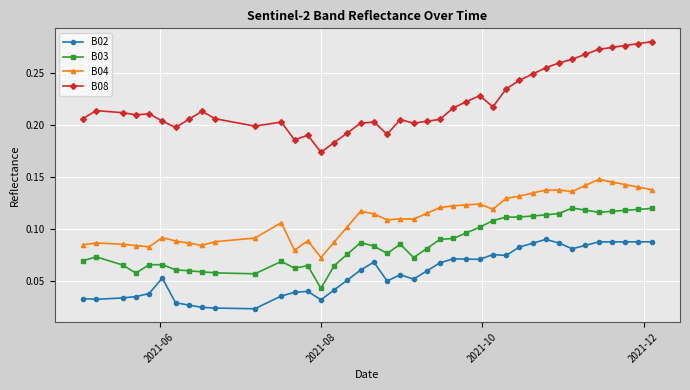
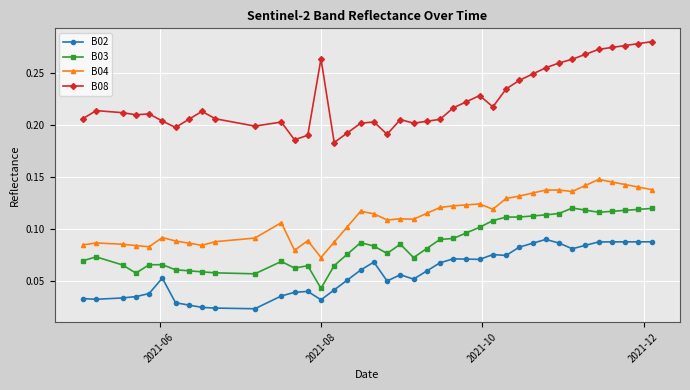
B08, 2021-08: 0.174 -> 0.264
